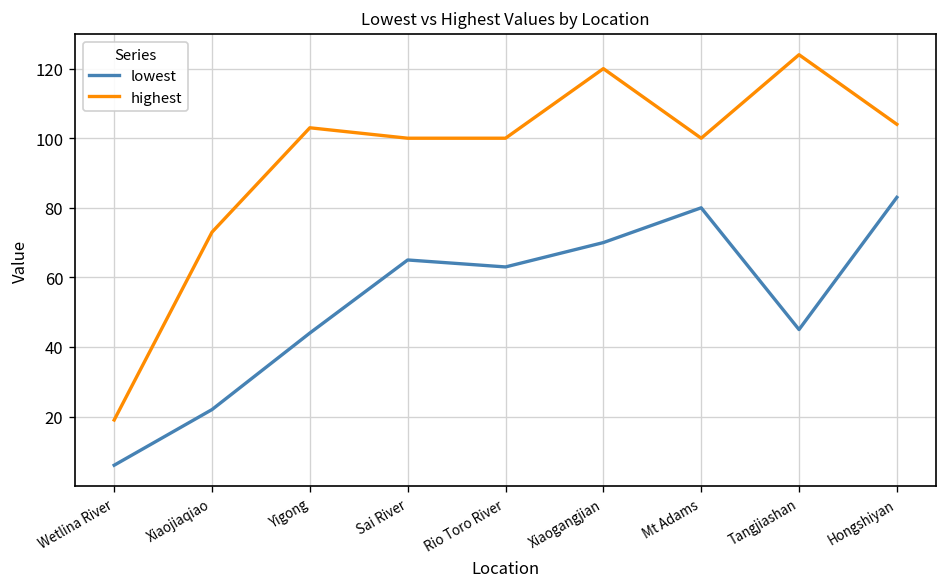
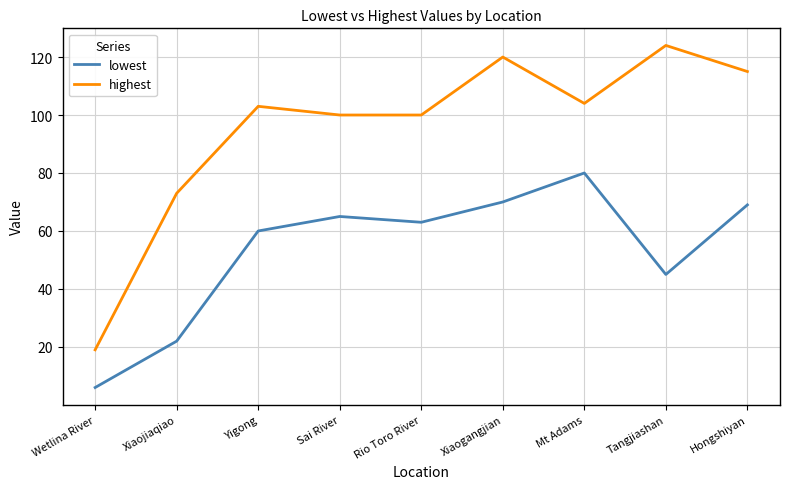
lowest, Yigong: 44 -> 60
highest, Mt Adams: 100 -> 104
lowest, Hongshiyan: 83 -> 69
highest, Hongshiyan: 104 -> 115
